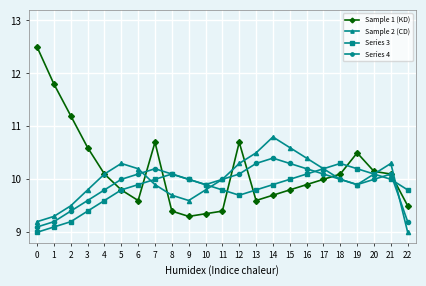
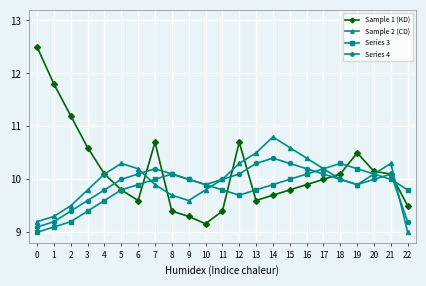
Sample 1 (KD), 10: 9.4 -> 9.2
